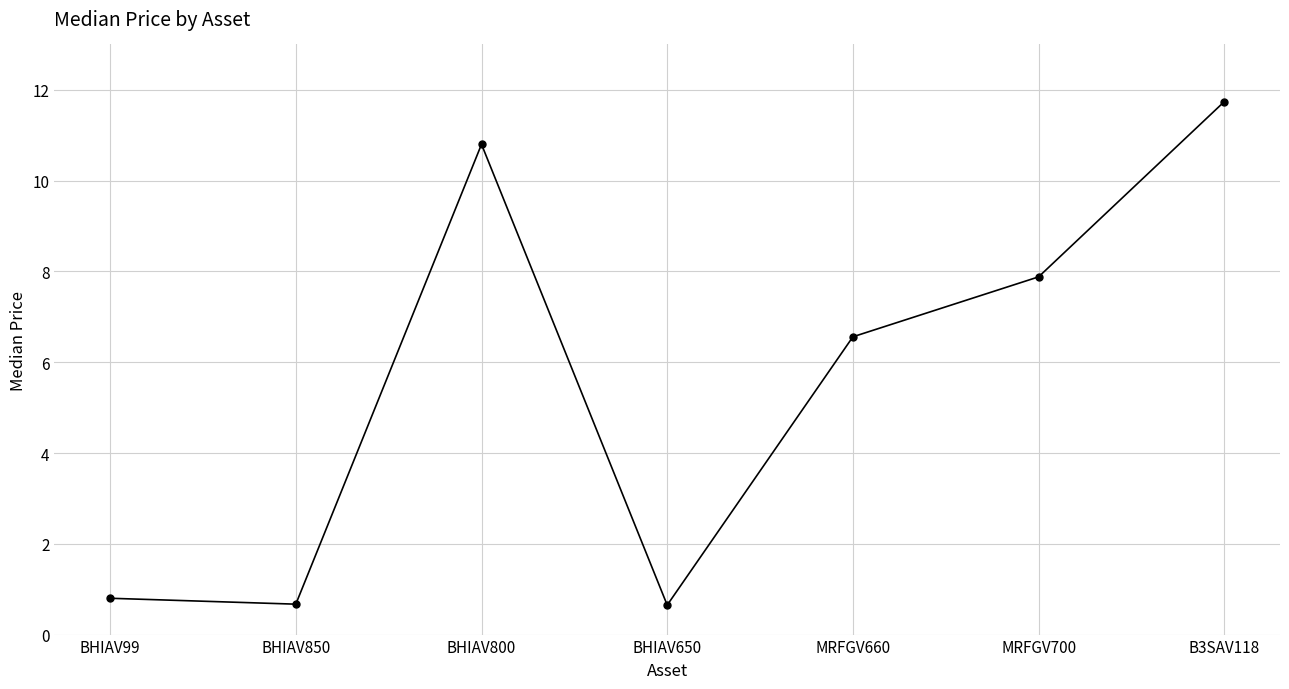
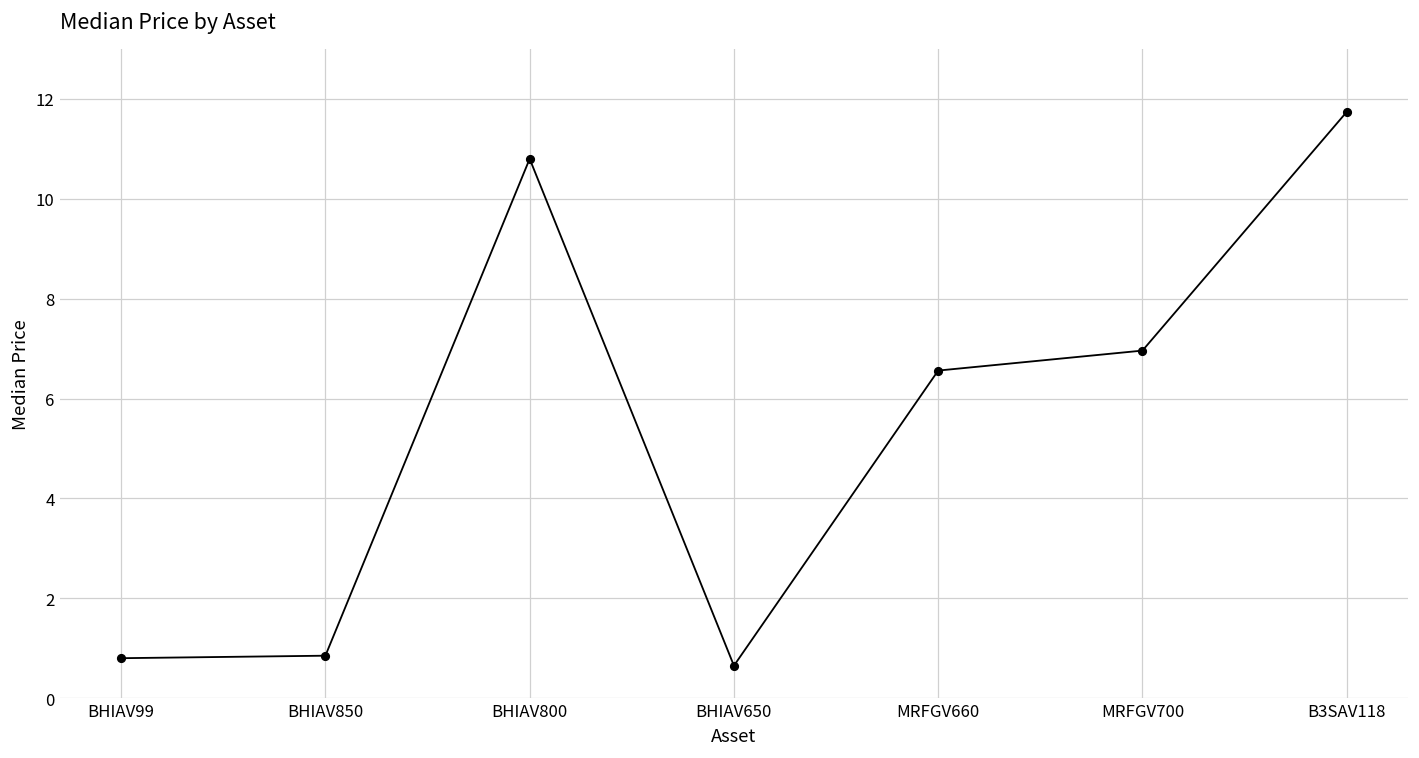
BHIAV850: 0.7 -> 0.9
MRFGV700: 7.9 -> 7.0
